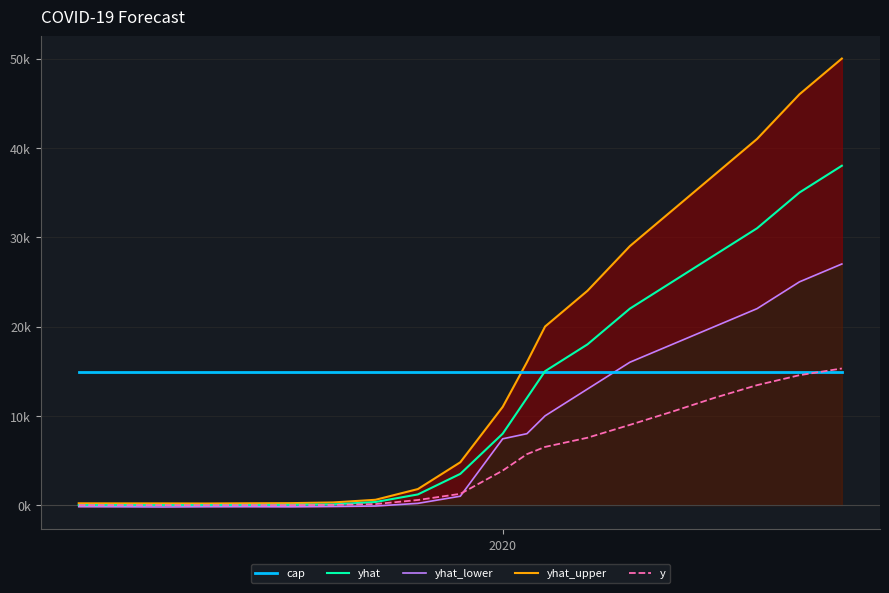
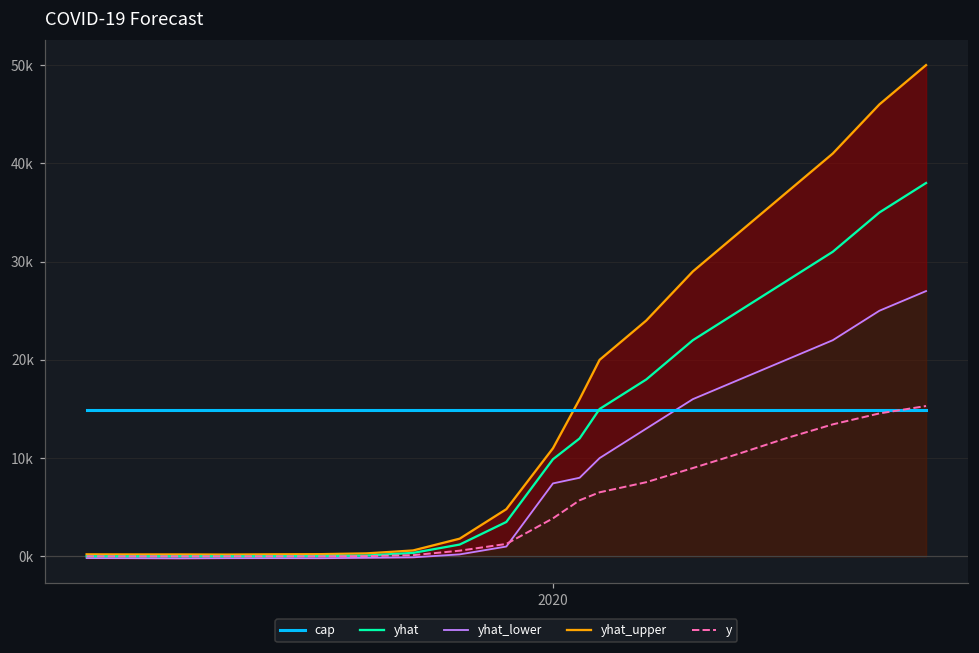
yhat, 2020: 8000 -> 10000
